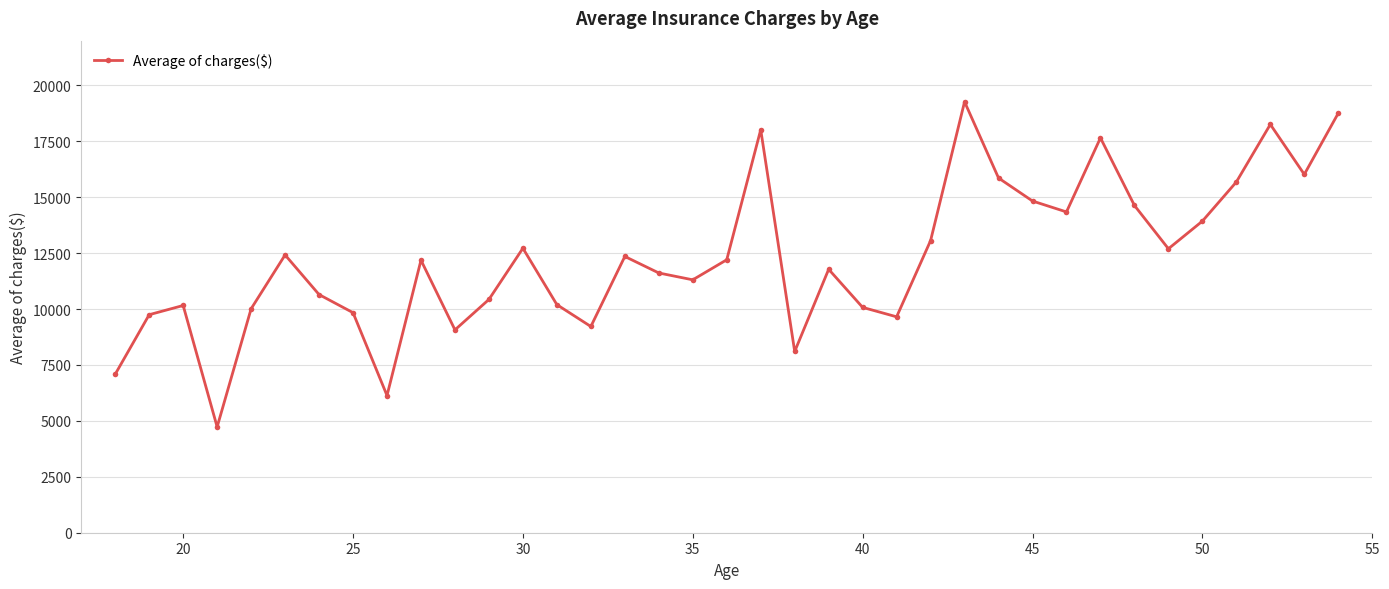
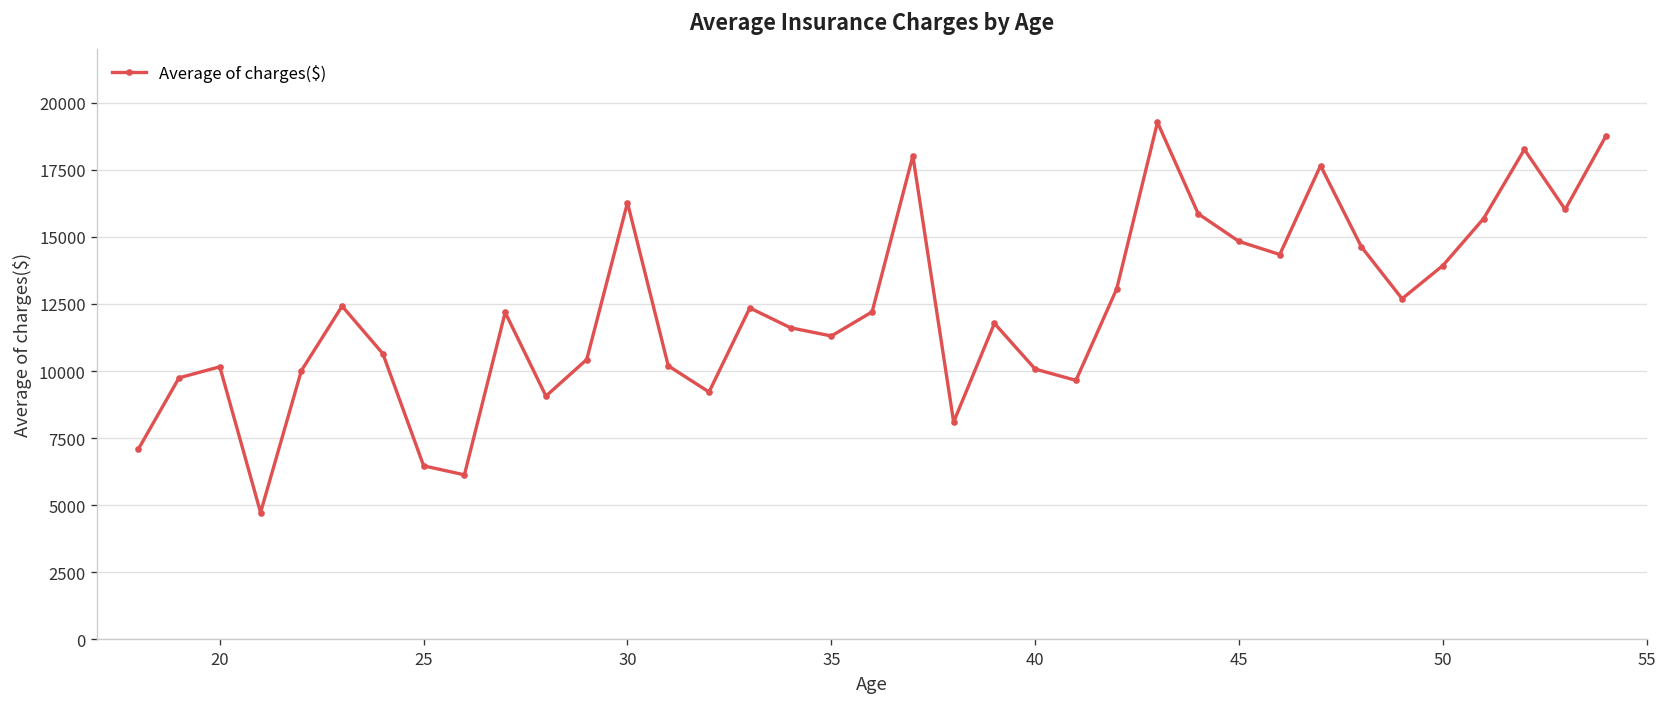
25: 9800 -> 6500
30: 12700 -> 16300
